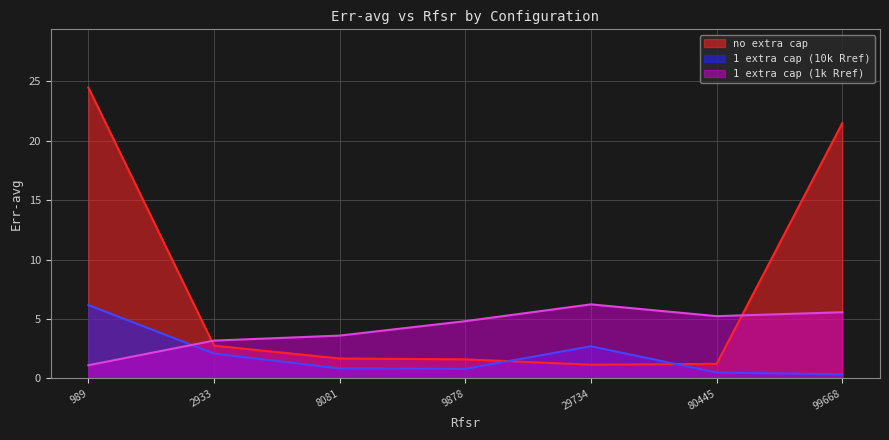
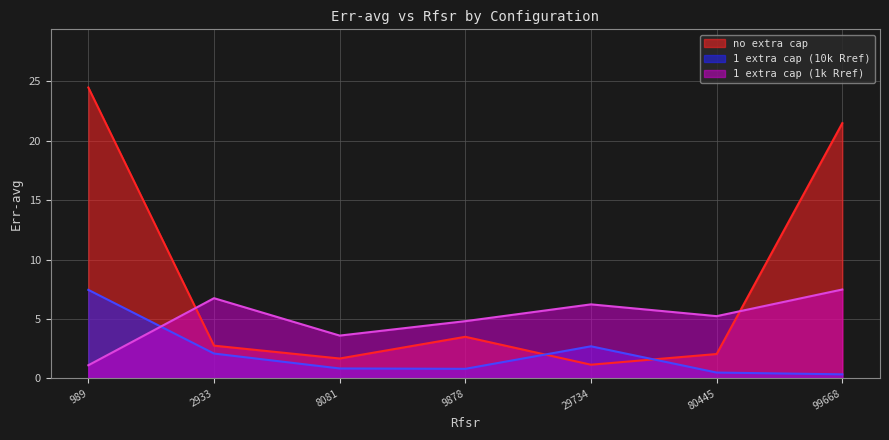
1 extra cap (10k Rref), 989: 6.2 -> 7.5
1 extra cap (1k Rref), 2933: 3.2 -> 6.8
no extra cap, 9878: 1.6 -> 3.5
no extra cap, 80445: 1.2 -> 2.1
1 extra cap (1k Rref), 99668: 5.6 -> 7.5
